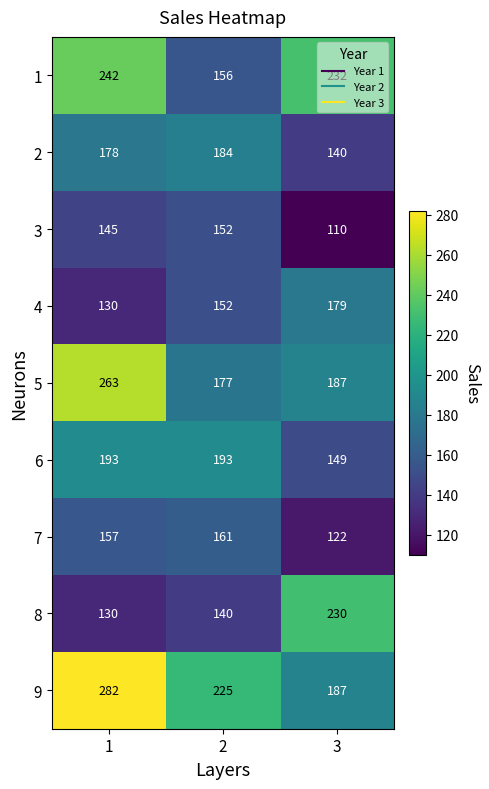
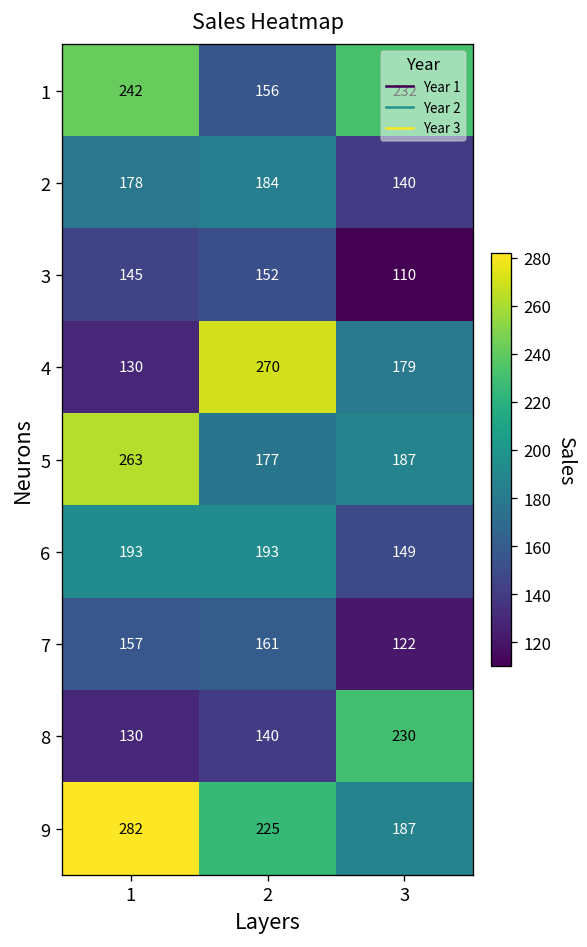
4, 2: 152 -> 270
